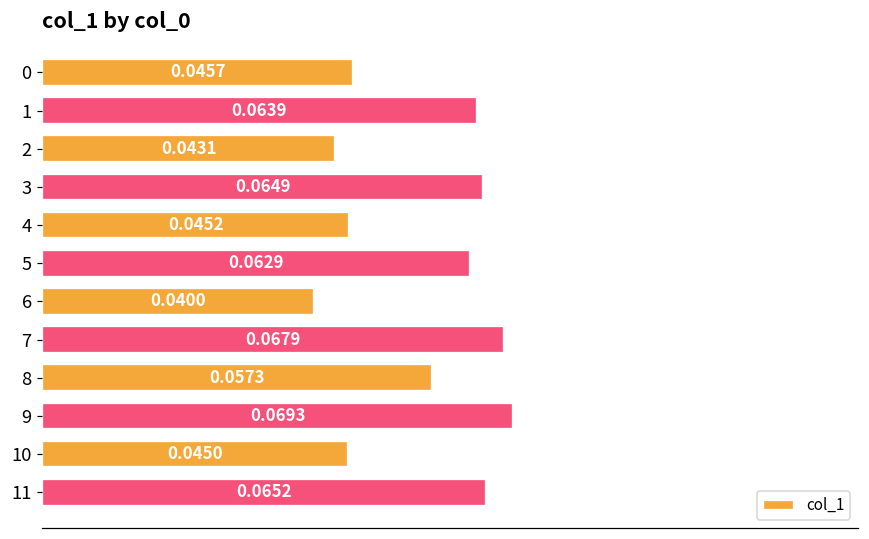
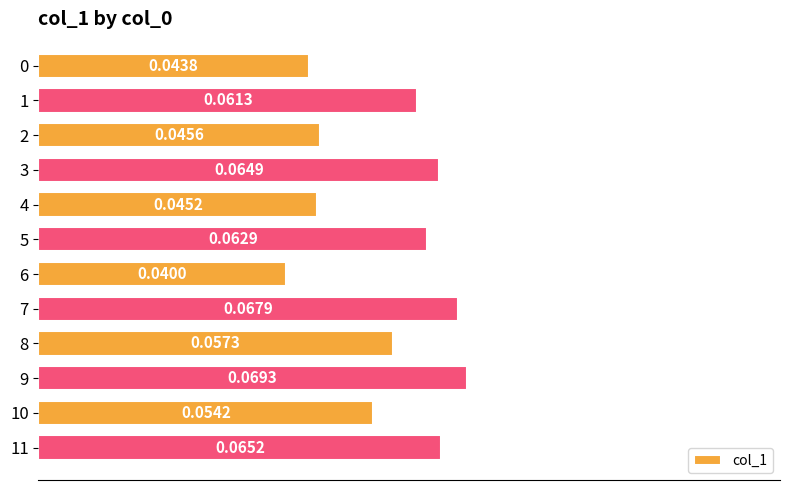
0: 0.0457 -> 0.0438
1: 0.0639 -> 0.0613
2: 0.0431 -> 0.0456
10: 0.0450 -> 0.0542
